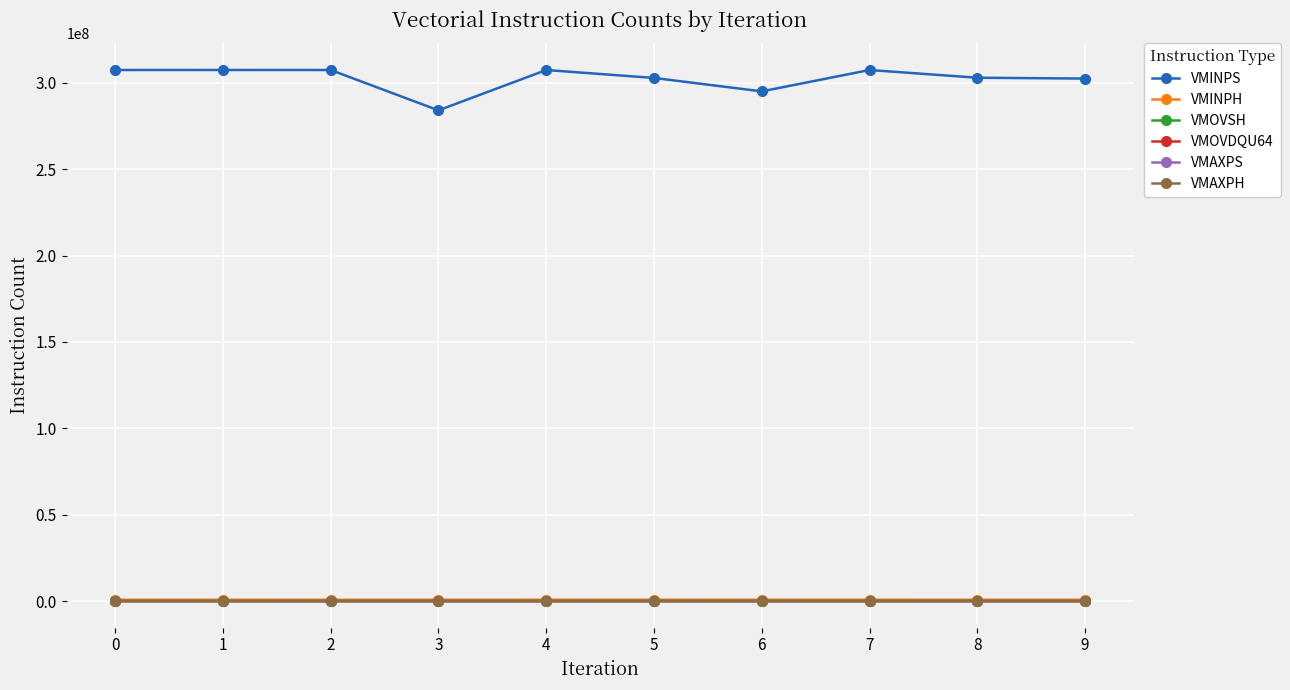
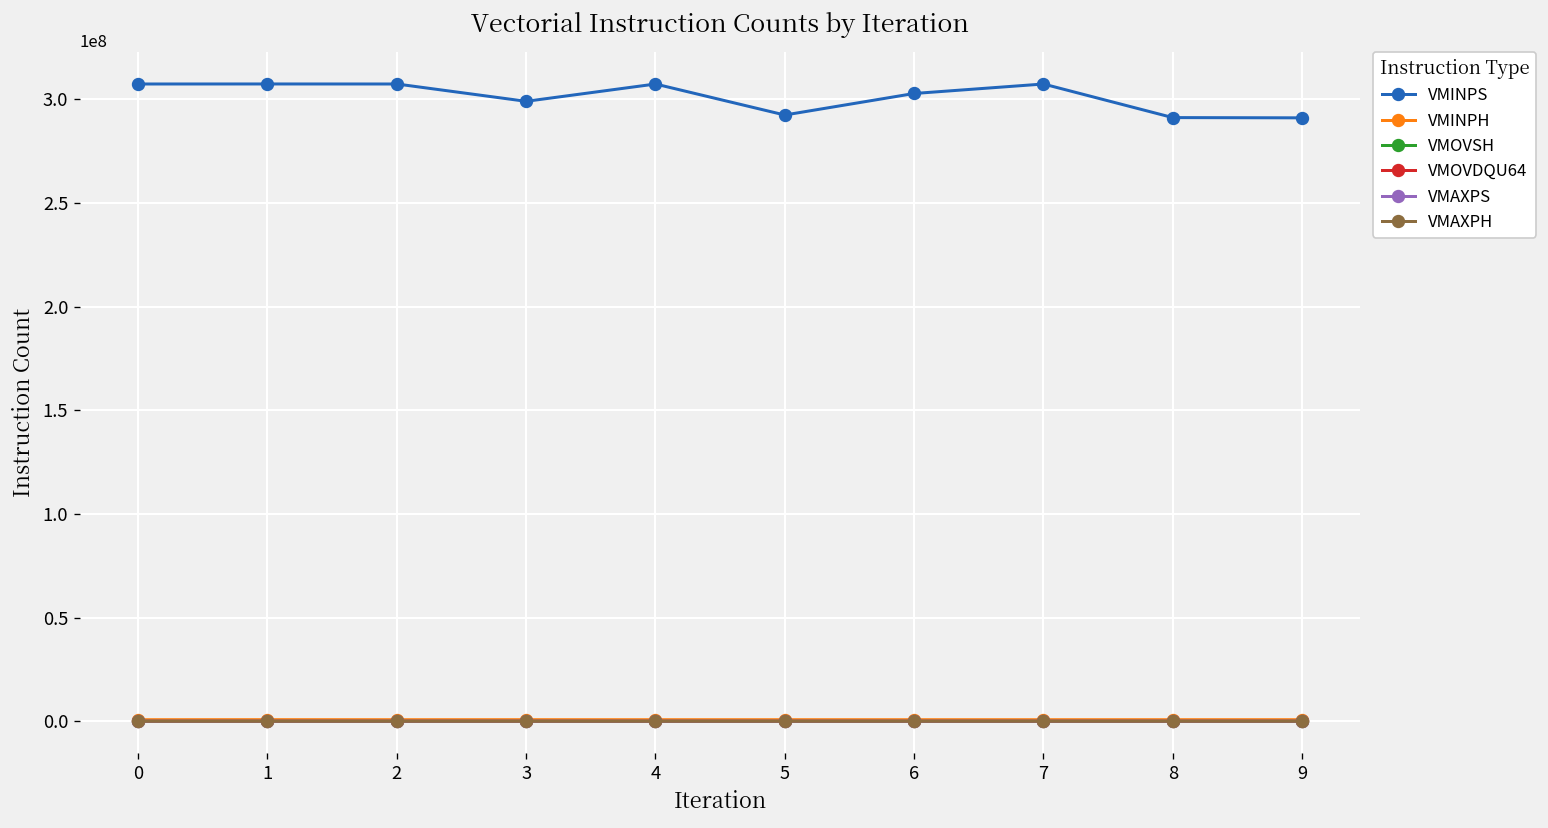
VMINPS, 3: 284000000 -> 299000000
VMINPS, 5: 303000000 -> 293000000
VMINPS, 6: 295000000 -> 303000000
VMINPS, 8: 303000000 -> 291000000
VMINPS, 9: 303000000 -> 291000000
